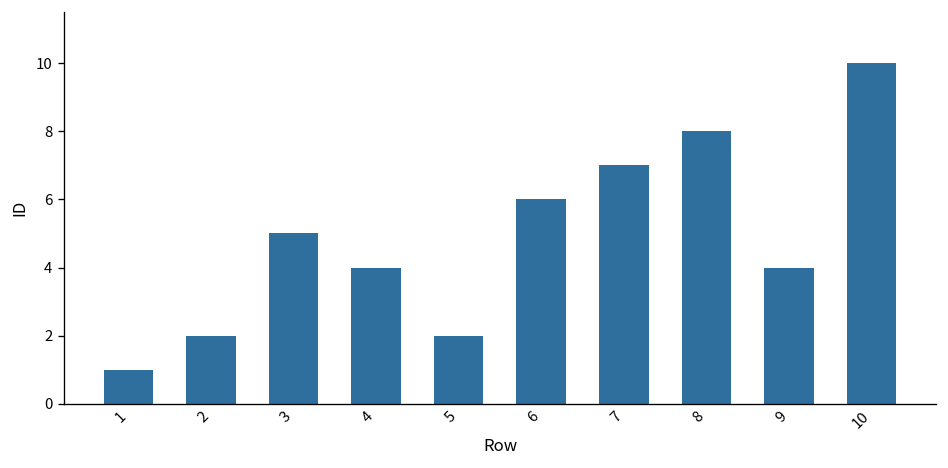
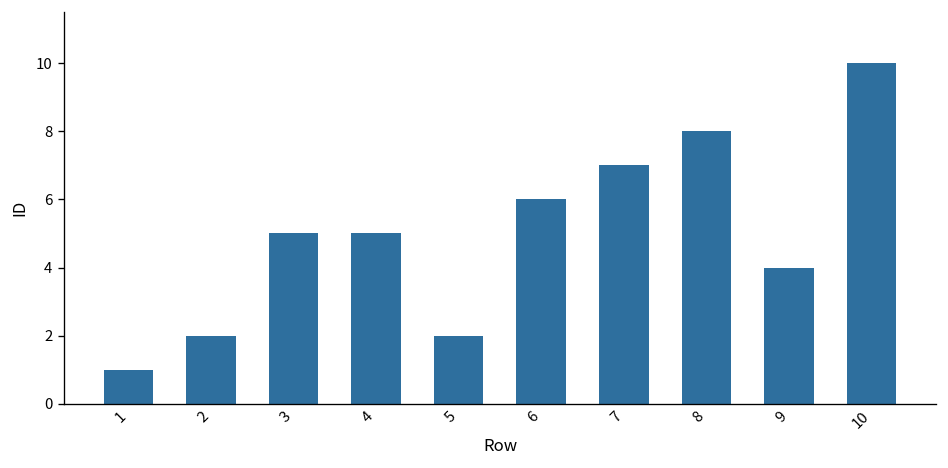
4: 4 -> 5
